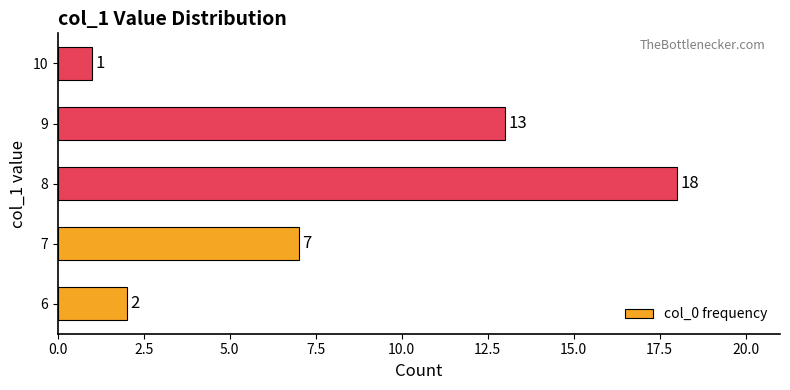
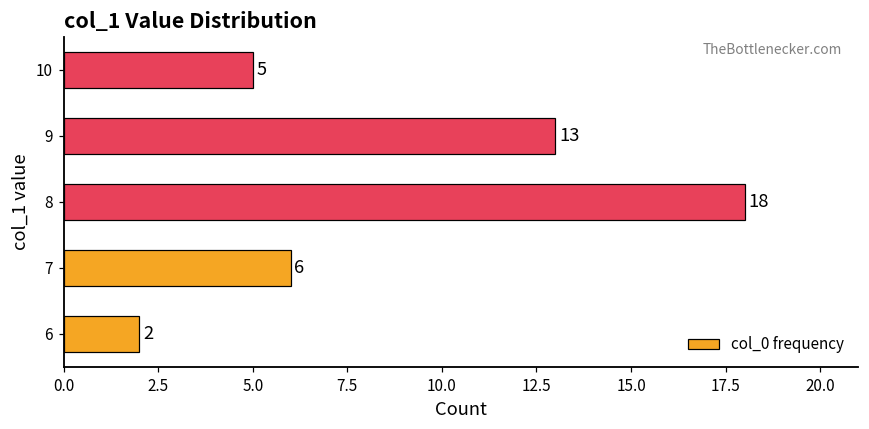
10: 1 -> 5
7: 7 -> 6
